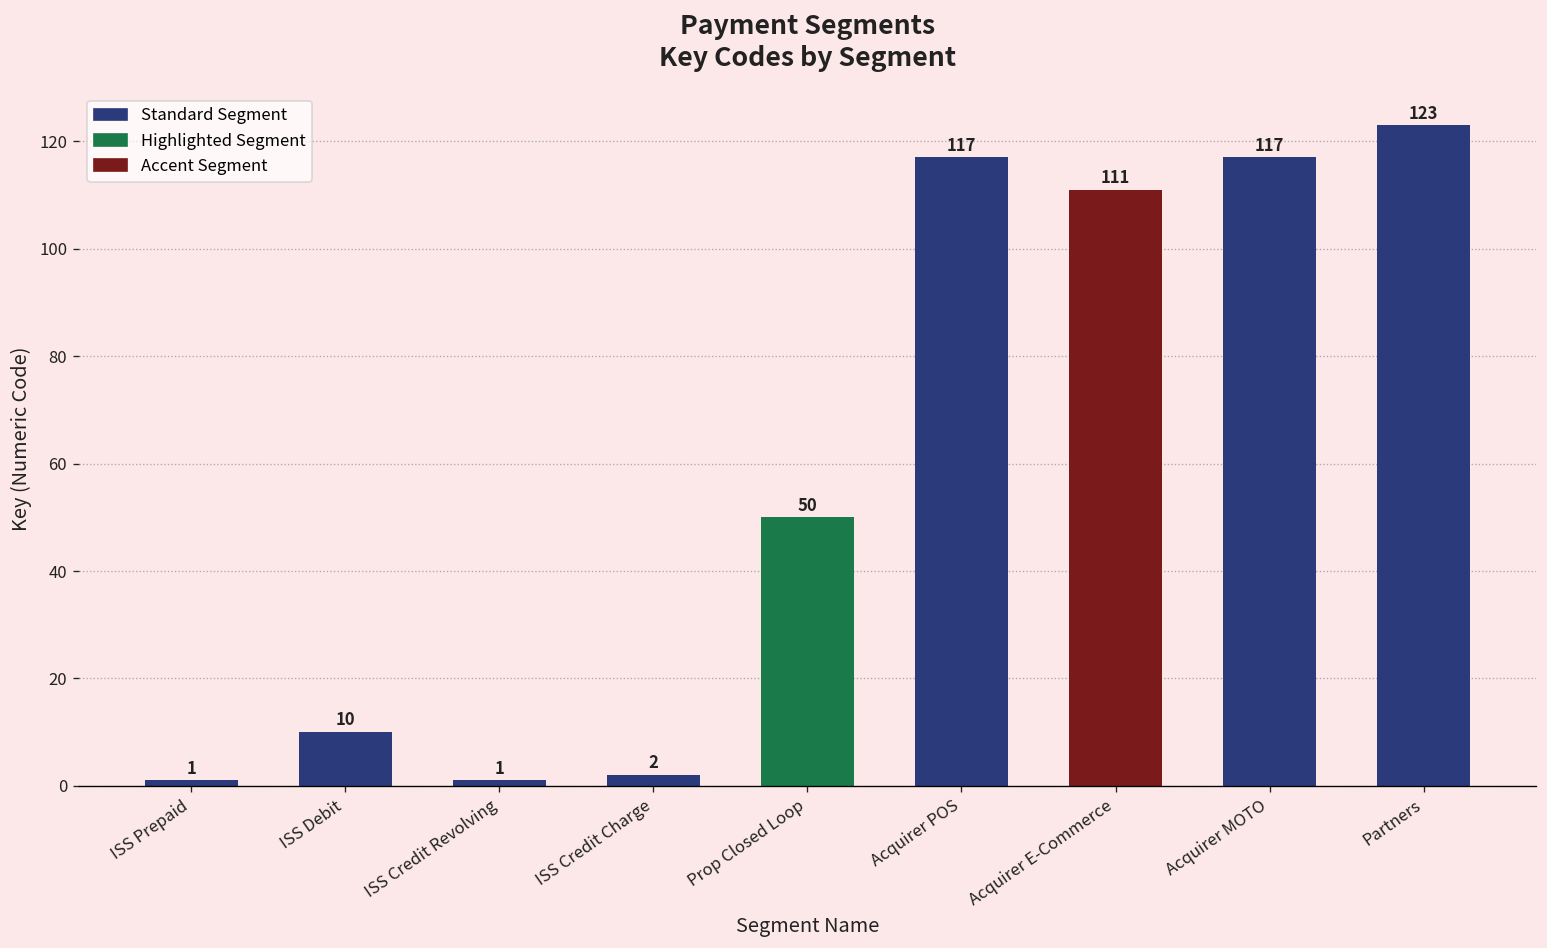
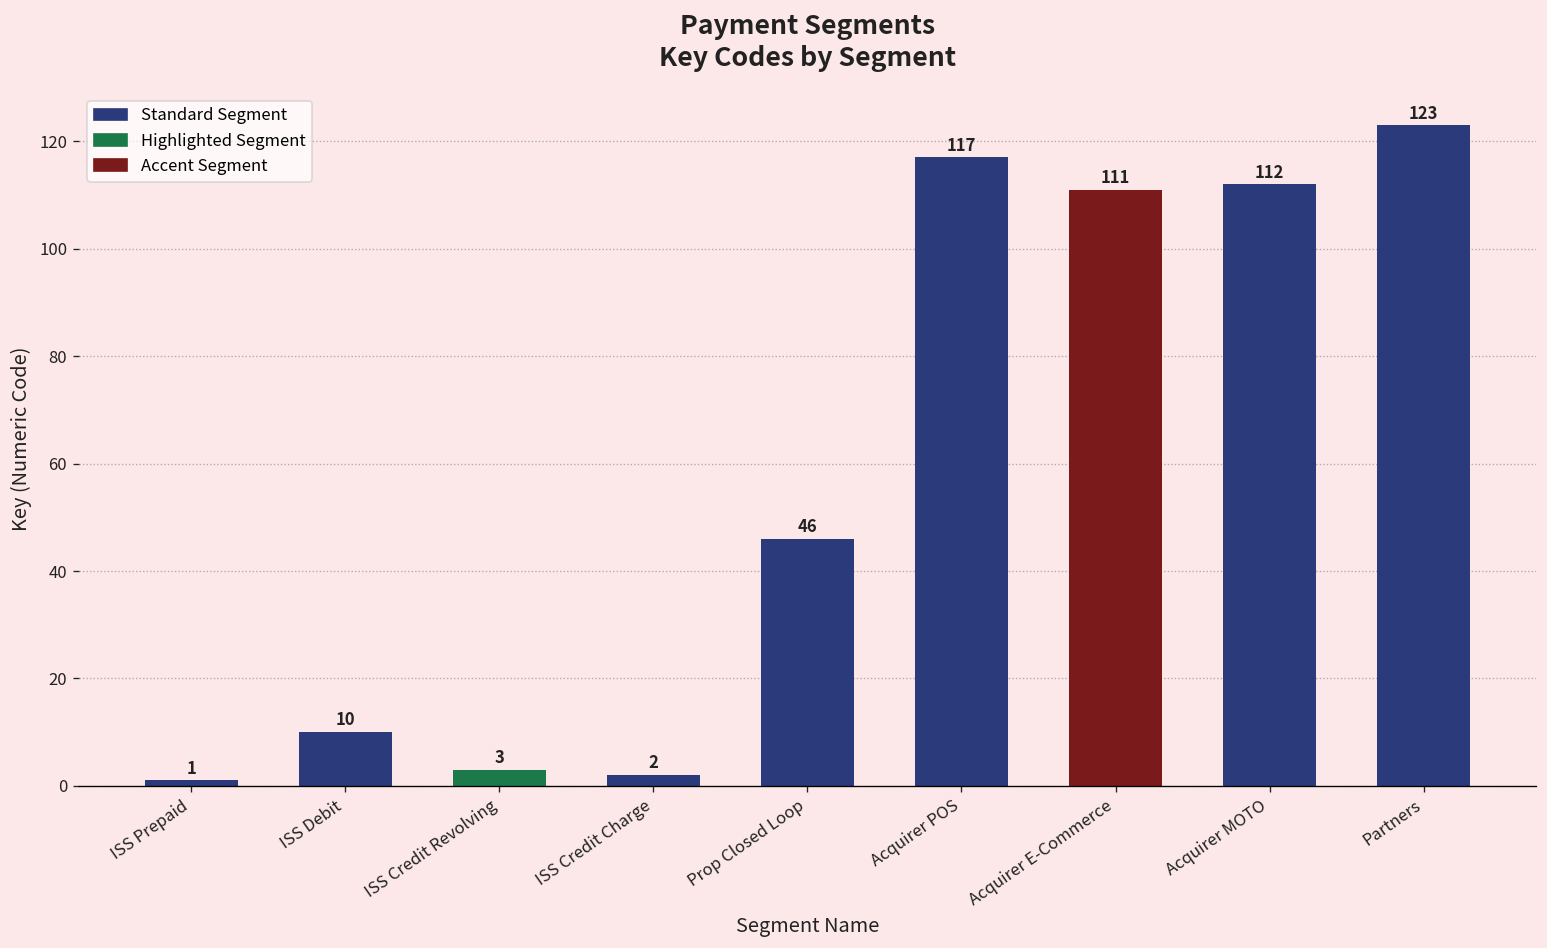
ISS Credit Revolving: 1 -> 3
Prop Closed Loop: 50 -> 46
Acquirer MOTO: 117 -> 112
